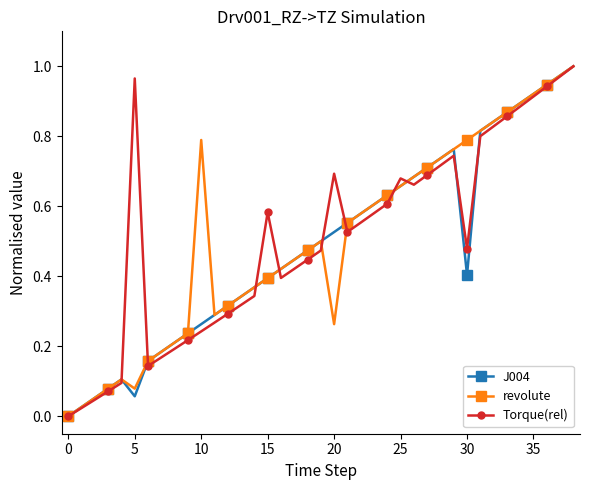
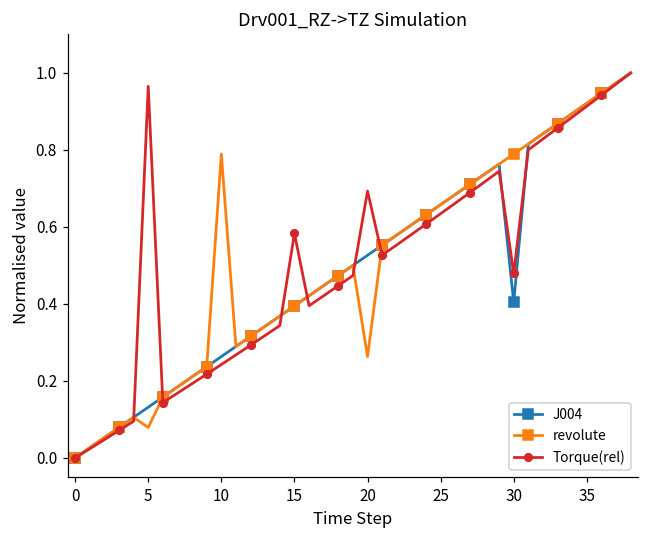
J004, 5: 0.06 -> 0.13
Torque(rel), 25: 0.68 -> 0.63
